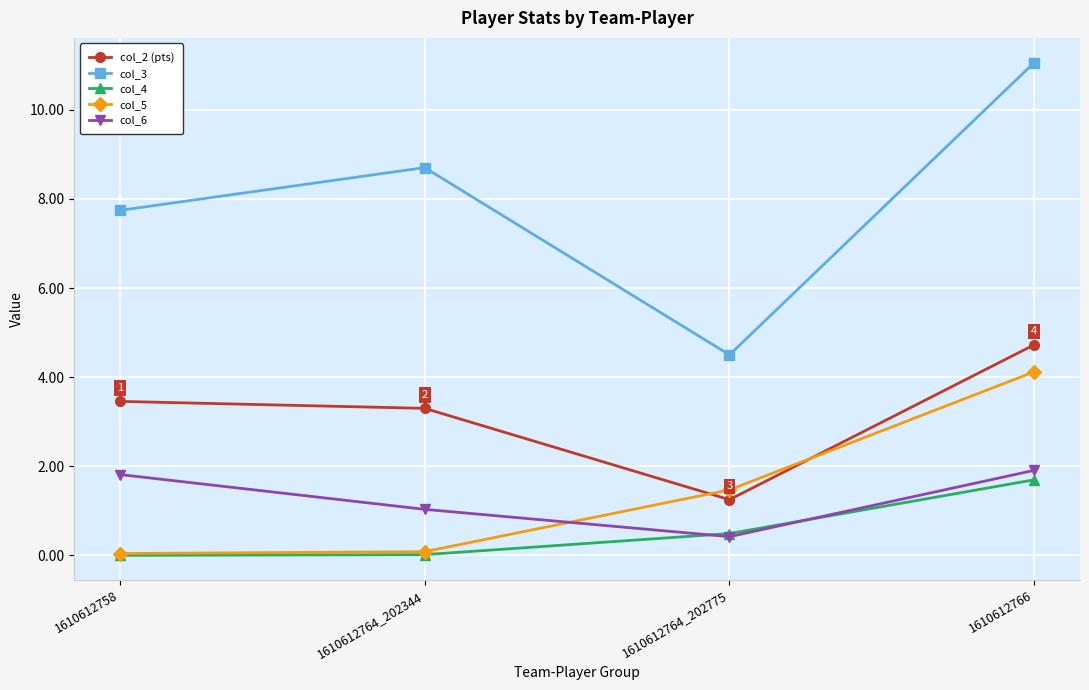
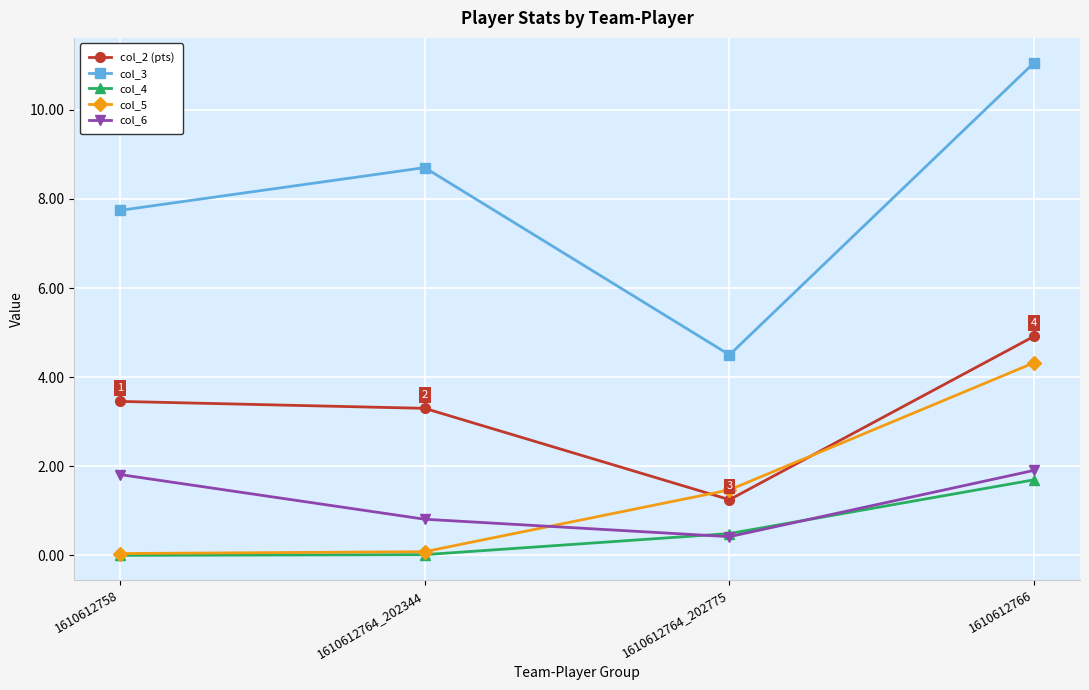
col_6, 1610612764_202344: 1.0 -> 0.8
col_2 (pts), 1610612766: 4.7 -> 4.9
col_5, 1610612766: 4.1 -> 4.3
